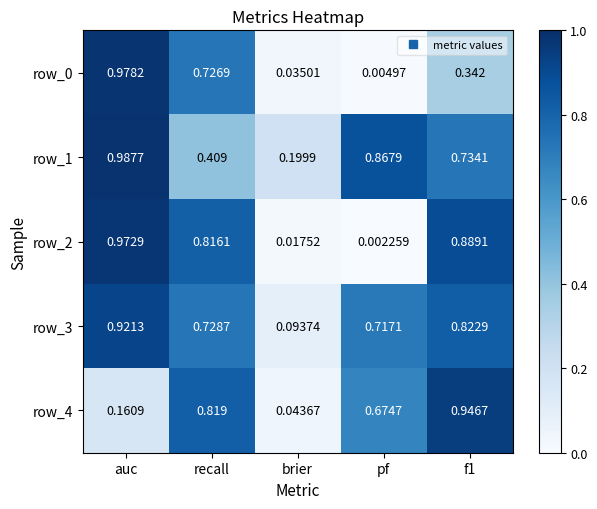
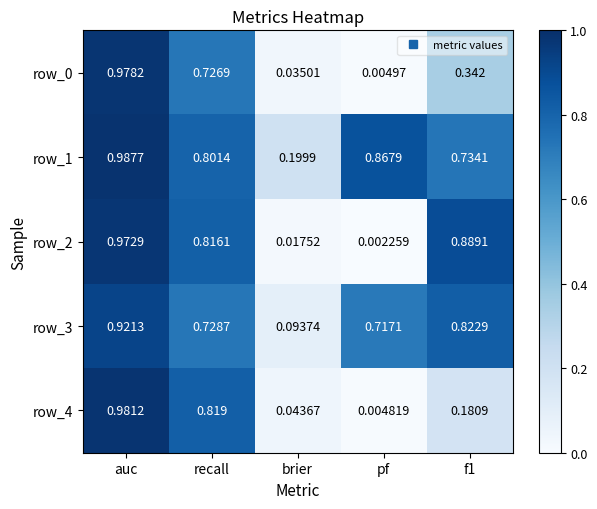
row_1, recall: 0.409 -> 0.8014
row_4, auc: 0.1609 -> 0.9812
row_4, pf: 0.6747 -> 0.004819
row_4, f1: 0.9467 -> 0.1809
